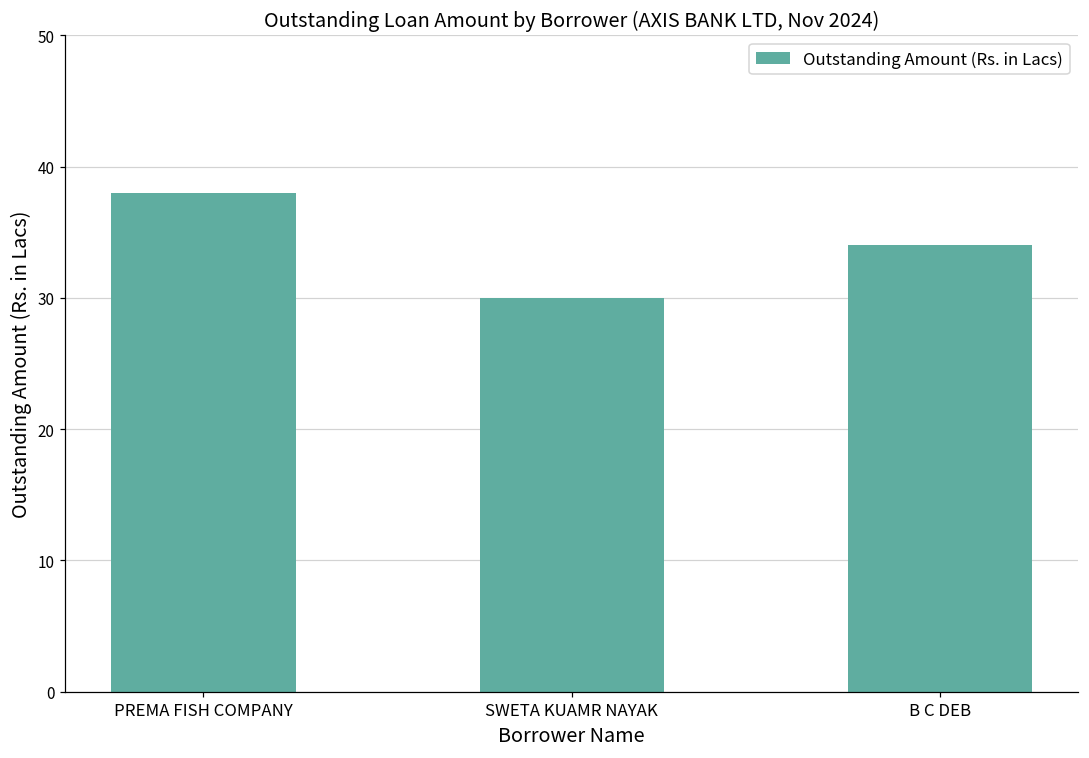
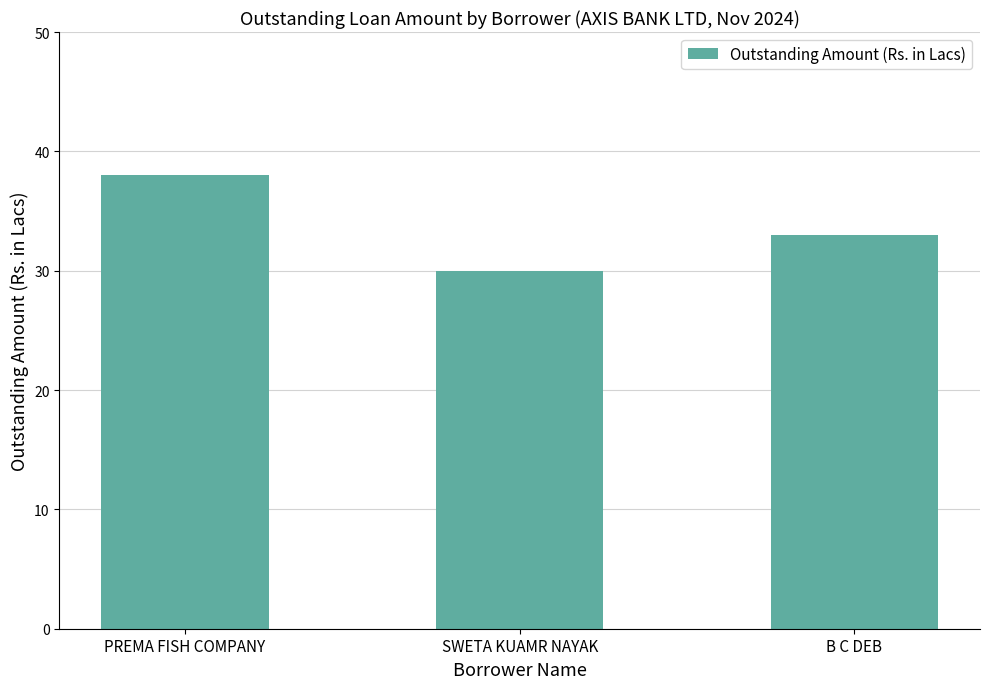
B C DEB: 34 -> 33
